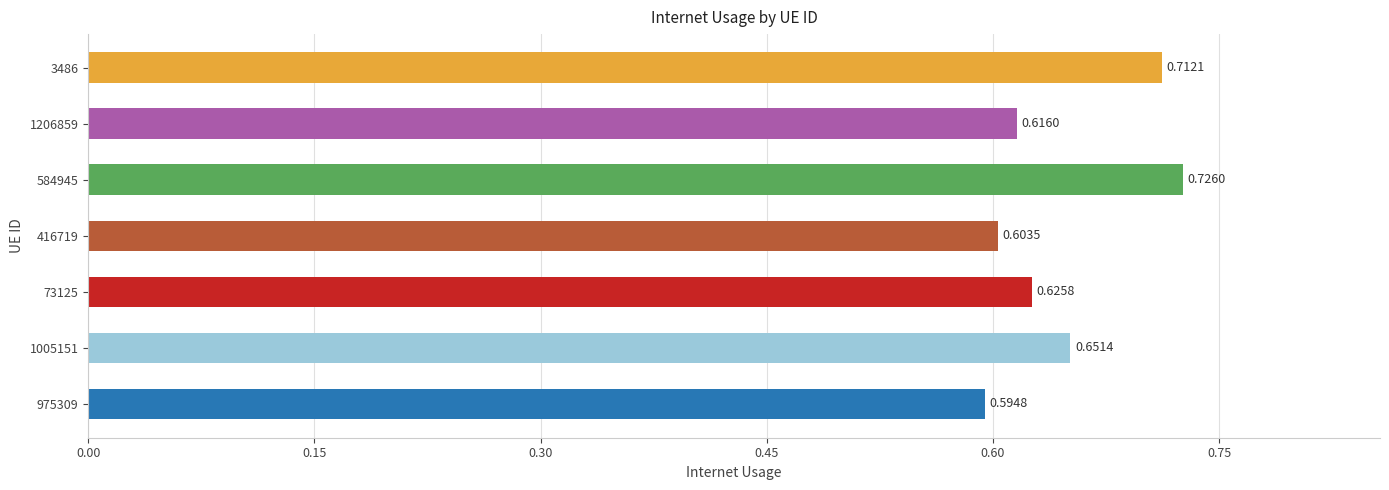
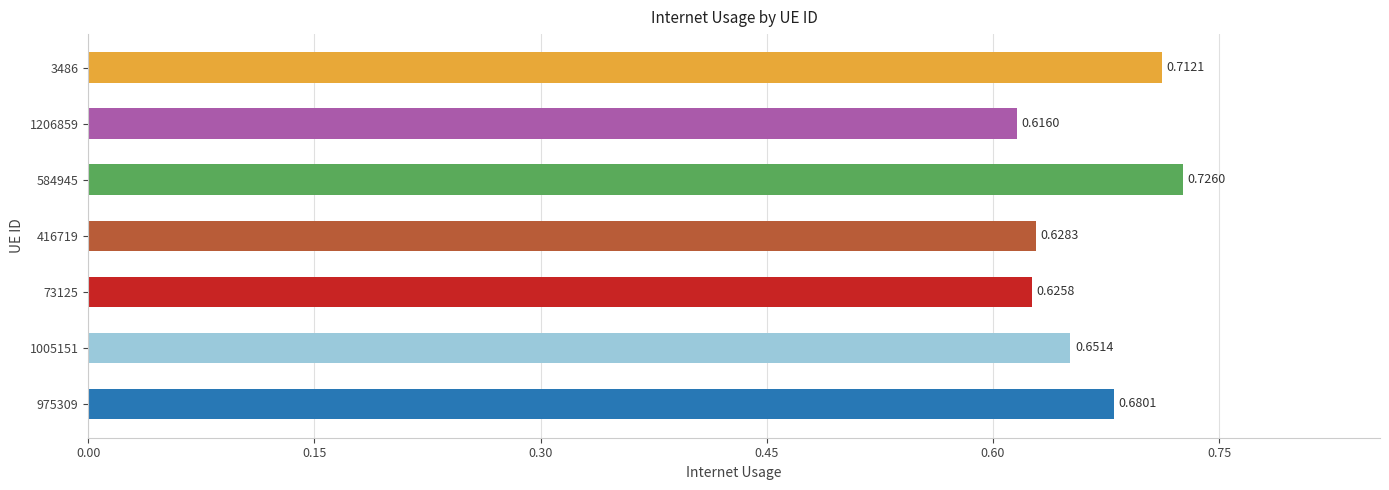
416719: 0.6035 -> 0.6283
975309: 0.5948 -> 0.6801
